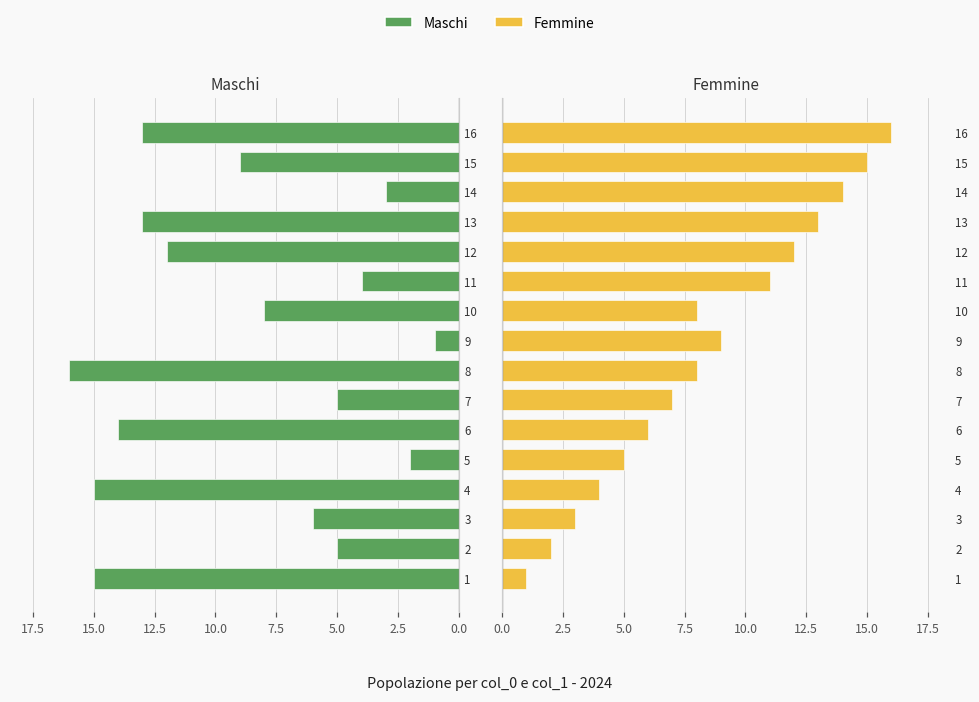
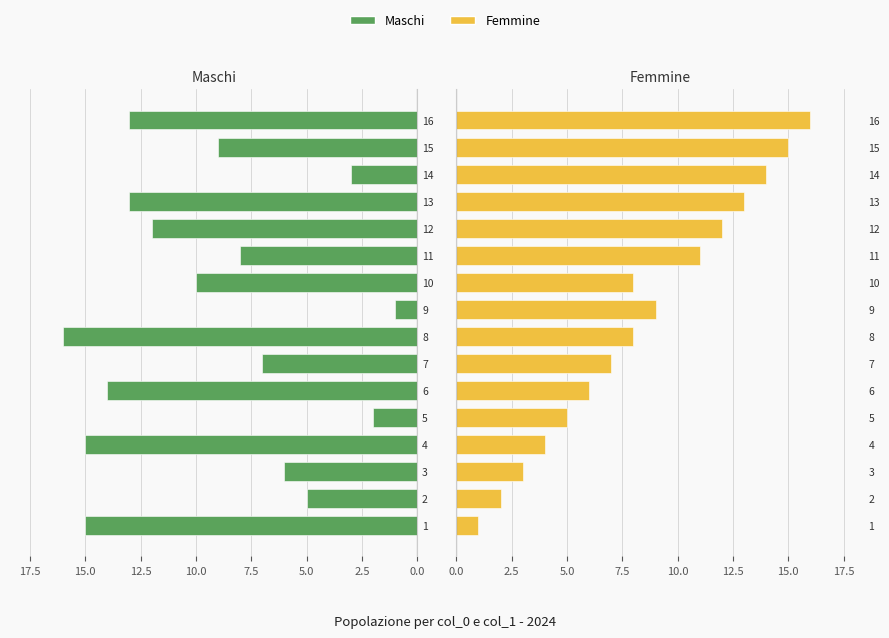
Maschi, 11: 4 -> 8
Maschi, 10: 8 -> 10
Maschi, 7: 5 -> 7
